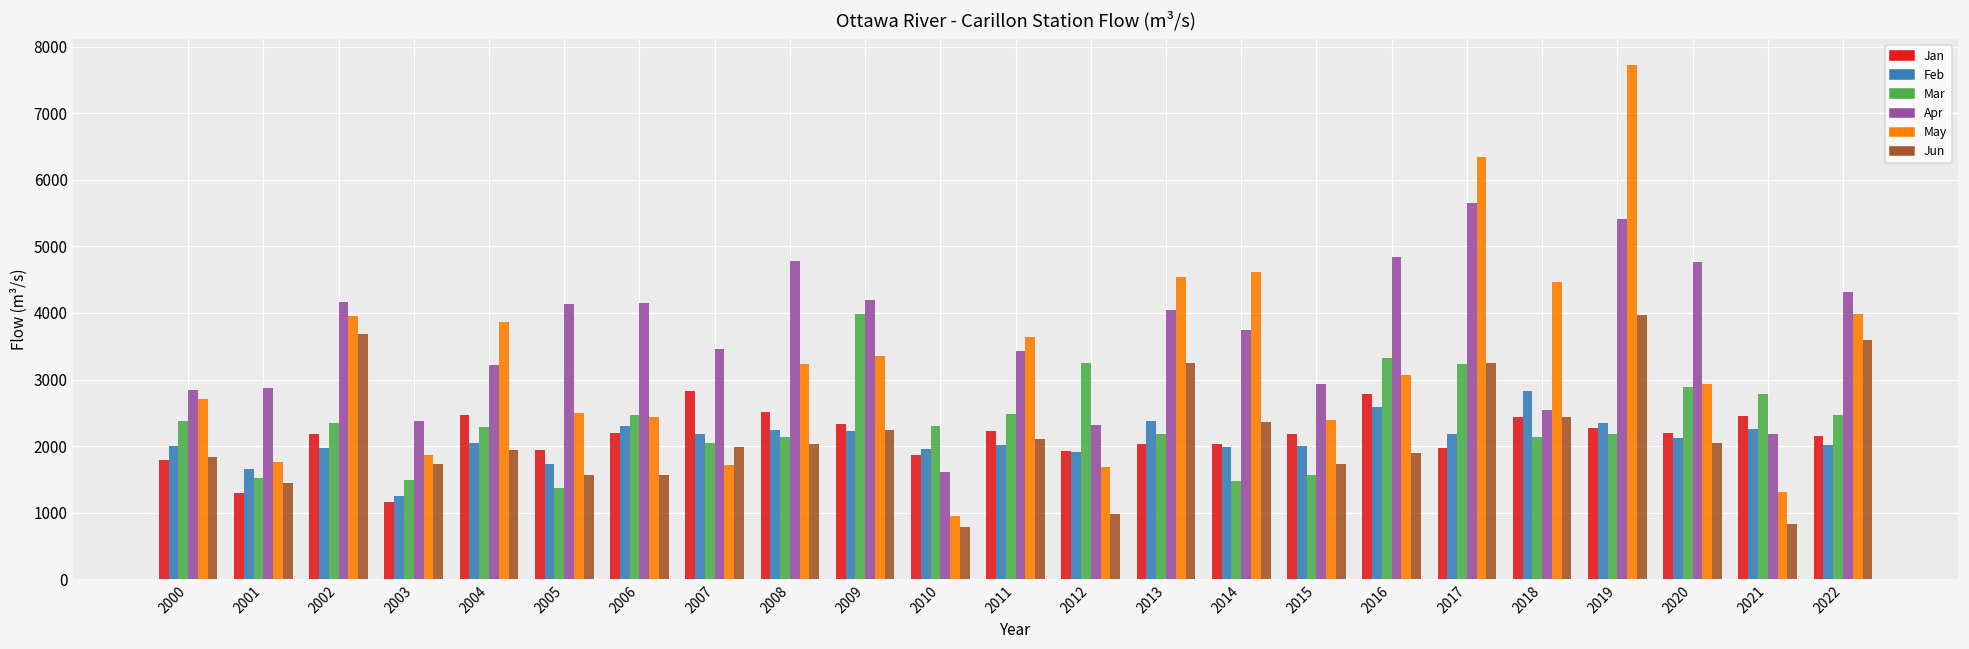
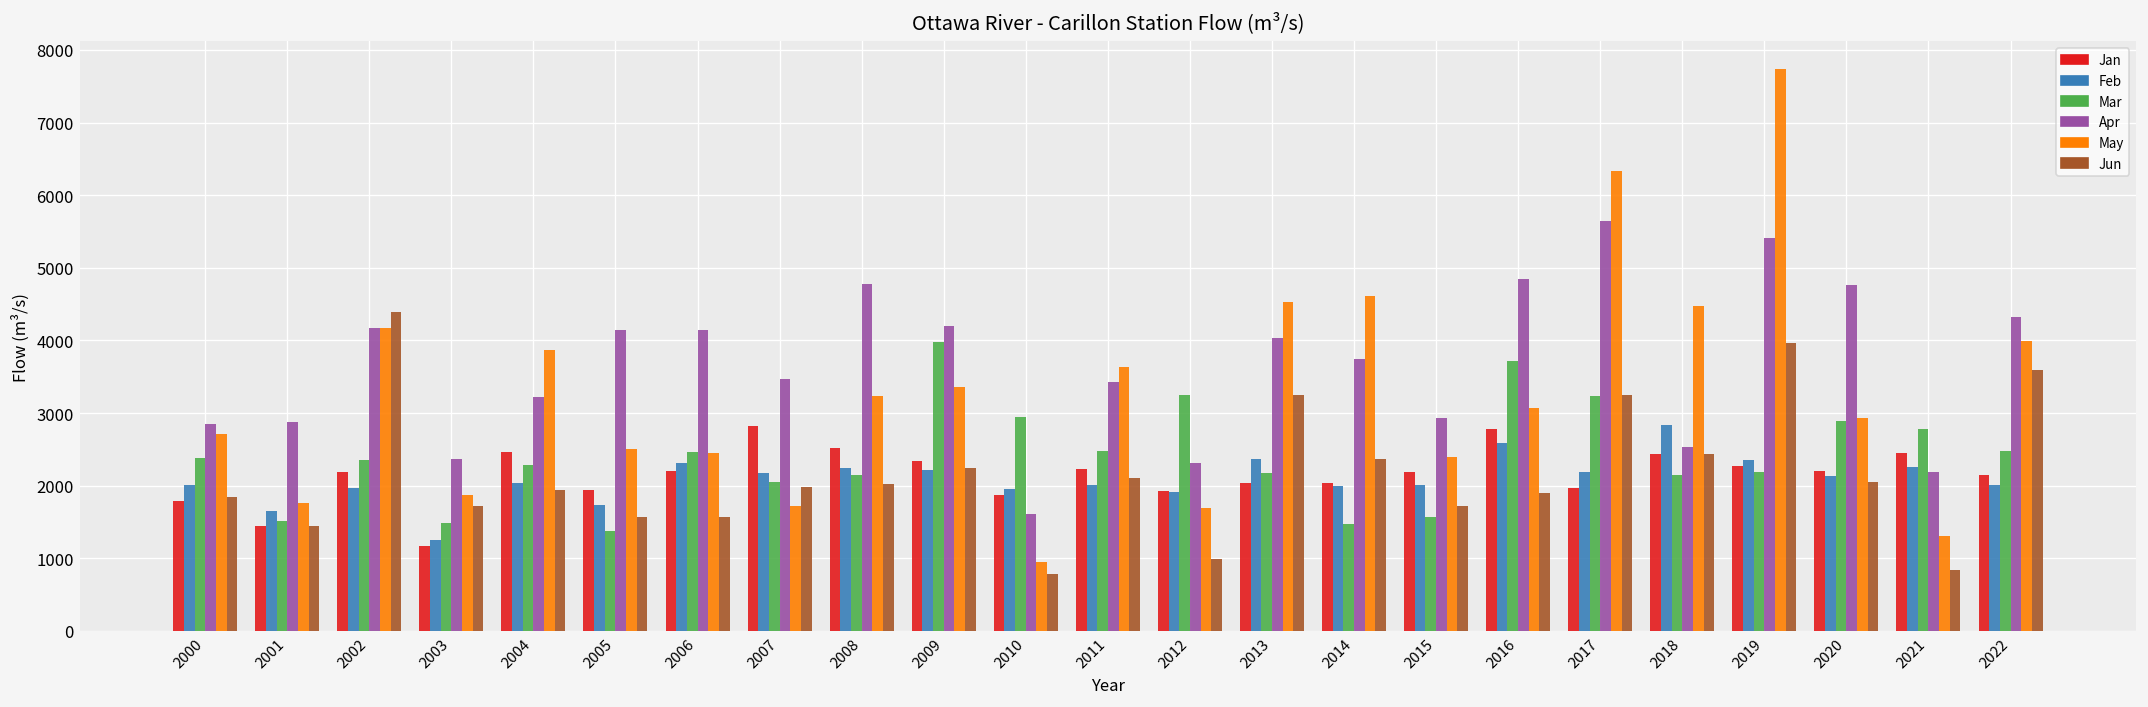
Jan, 2001: 1300 -> 1400
May, 2002: 4000 -> 4200
Jun, 2002: 3700 -> 4400
Mar, 2010: 2300 -> 2900
Mar, 2016: 3300 -> 3700
